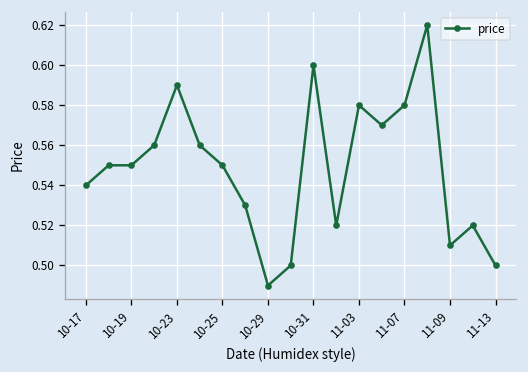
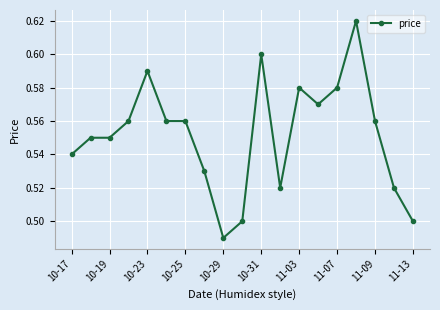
10-25: 0.55 -> 0.56
11-09: 0.51 -> 0.56
